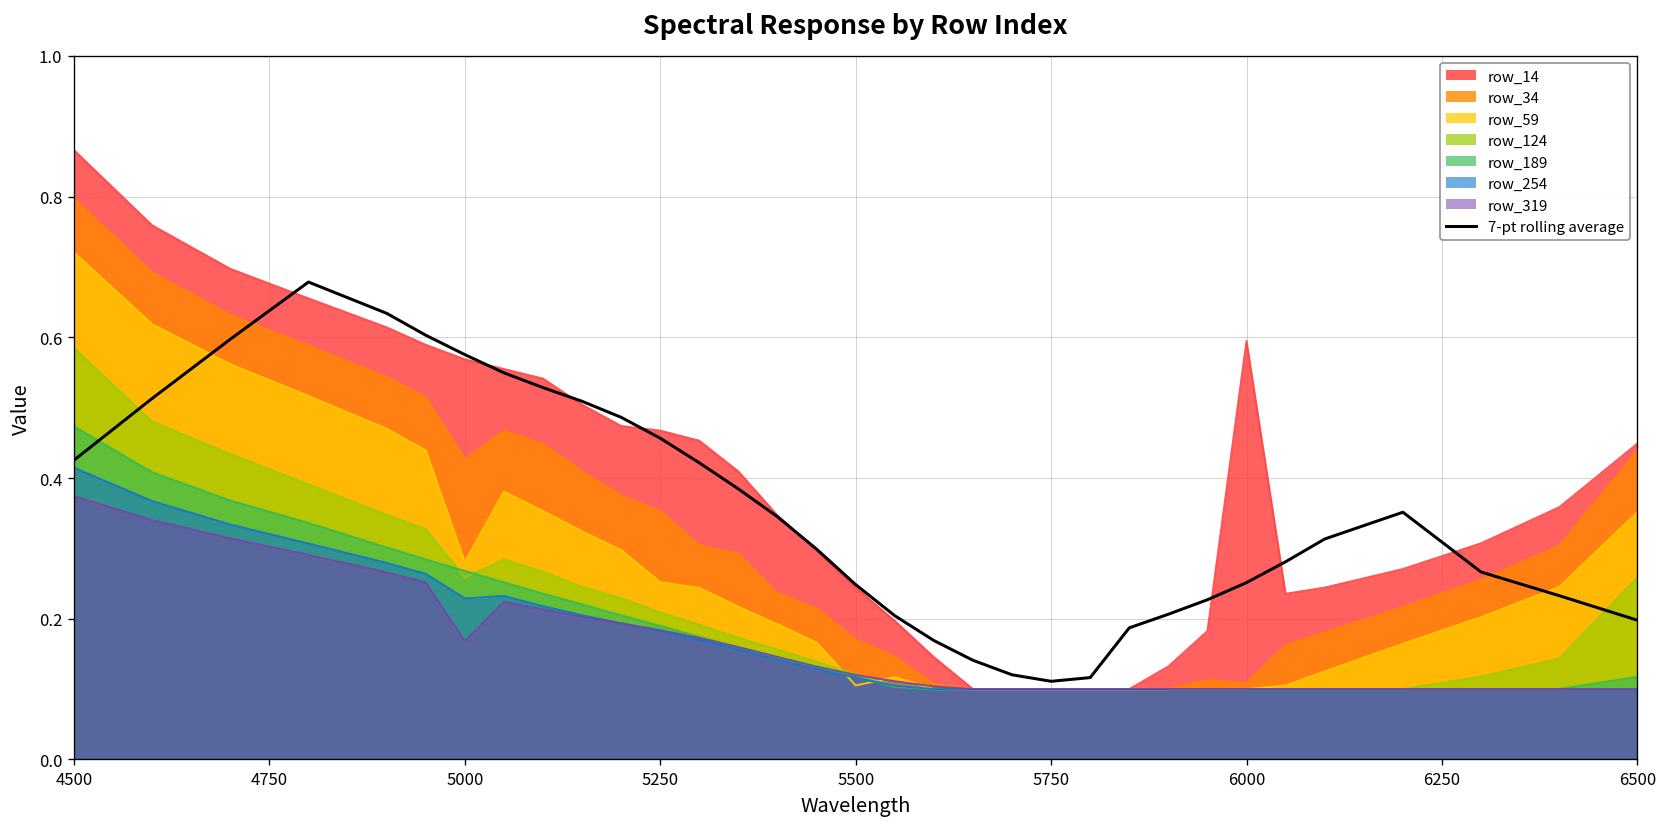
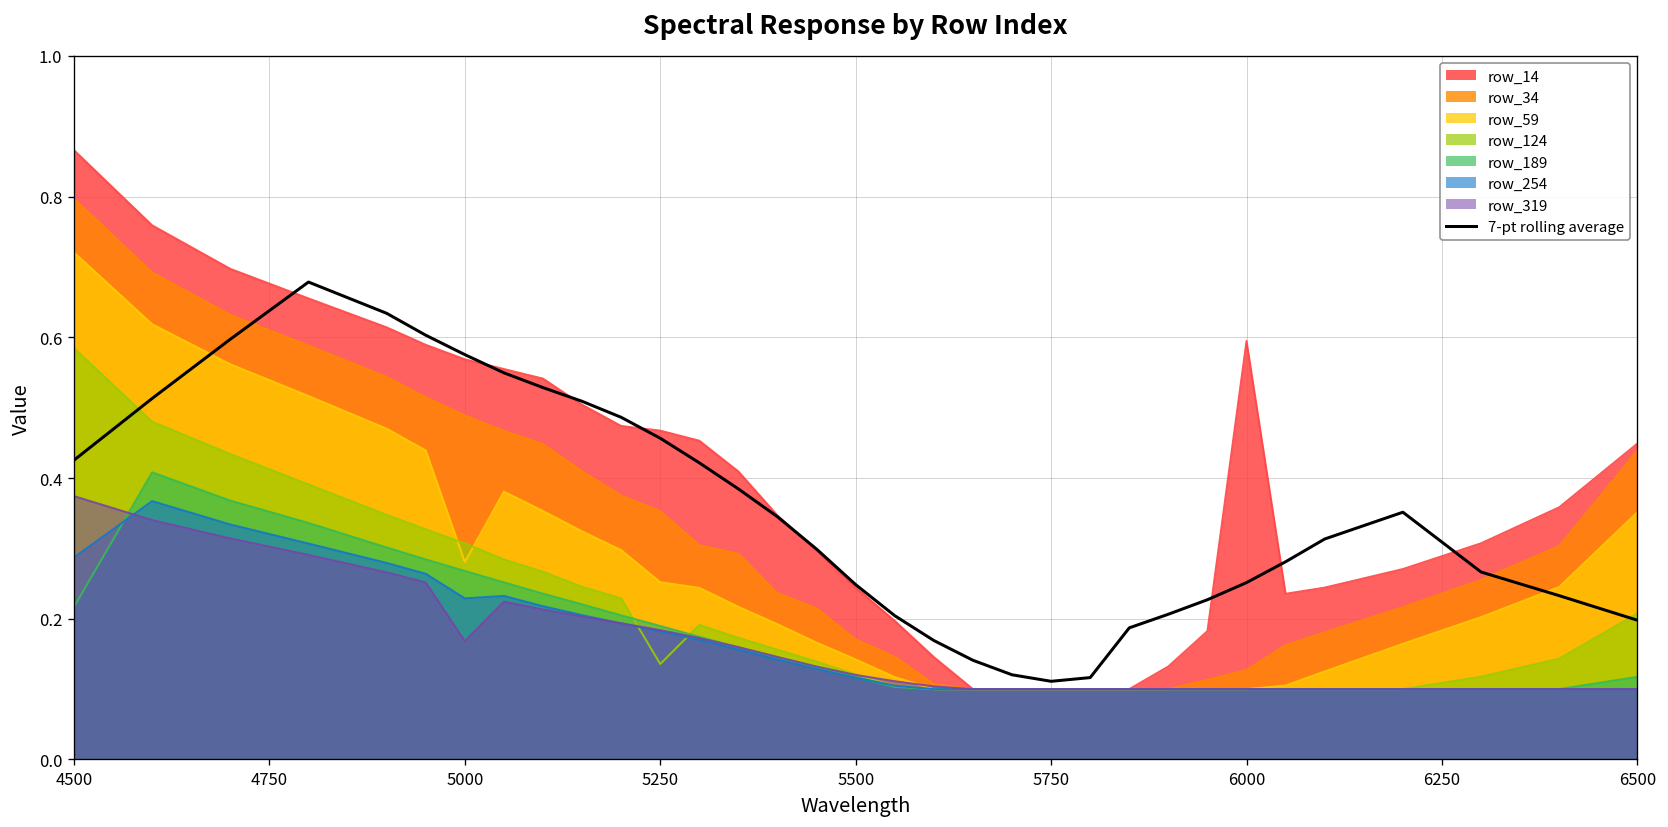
row_189, 4500: 0.47 -> 0.22
row_254, 4500: 0.41 -> 0.29
row_34, 5000: 0.43 -> 0.49
row_124, 5000: 0.26 -> 0.31
row_124, 5250: 0.21 -> 0.14
row_59, 5500: 0.11 -> 0.14
row_34, 6000: 0.11 -> 0.13
row_124, 6500: 0.26 -> 0.21
